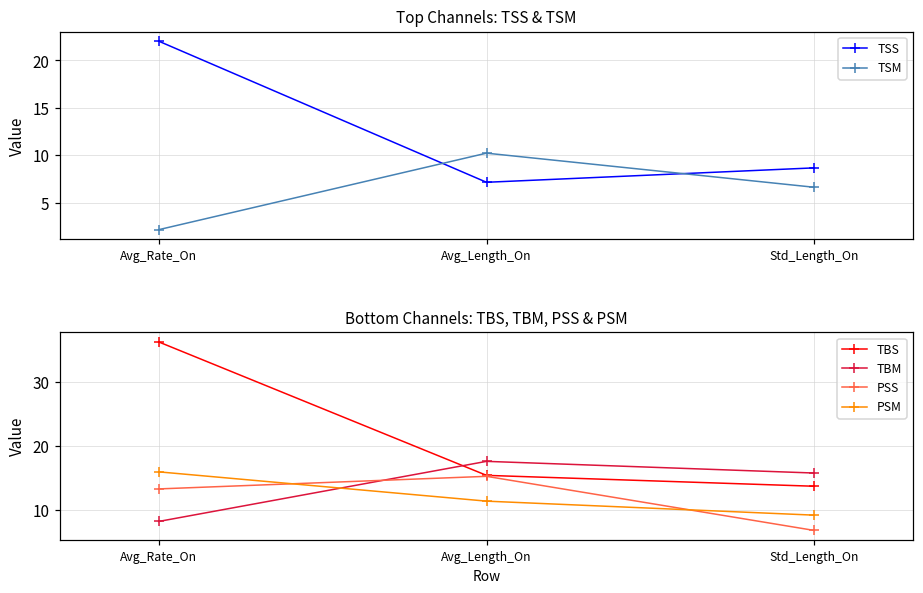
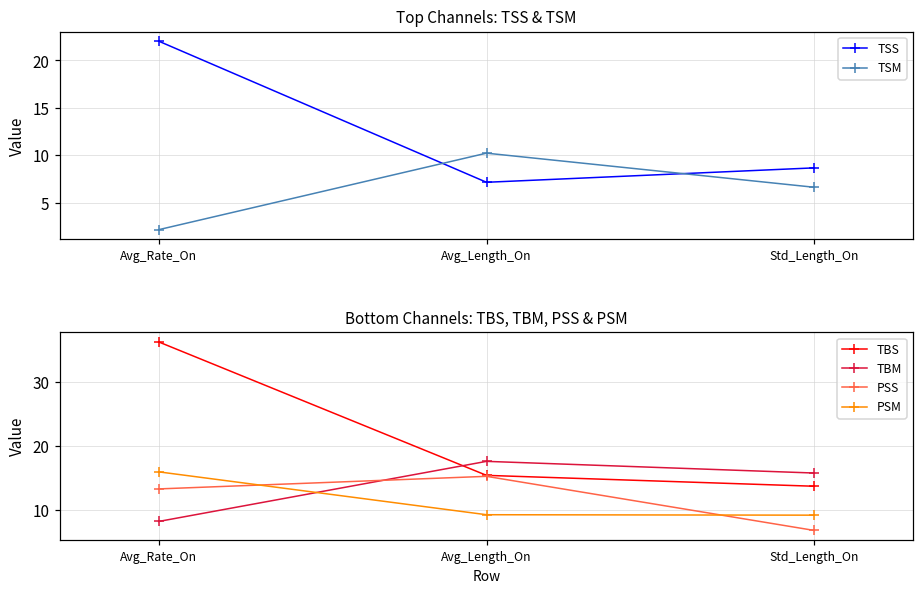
Bottom Channels: TBS, TBM, PSS & PSM, PSM, Avg_Length_On: 11 -> 9
